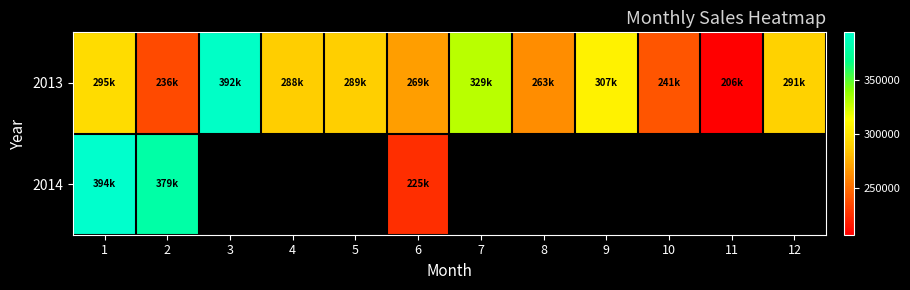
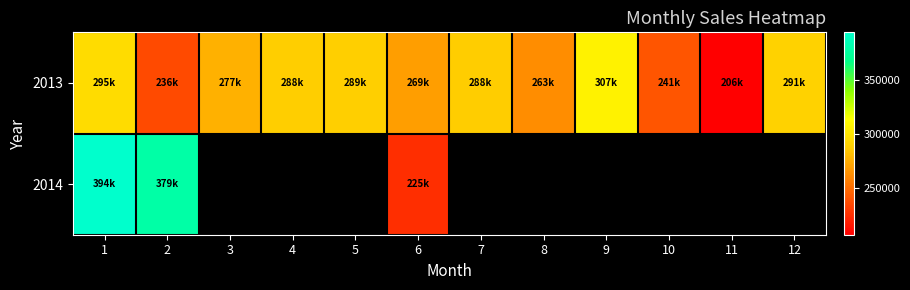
2013, 3: 392k -> 277k
2013, 7: 329k -> 288k
